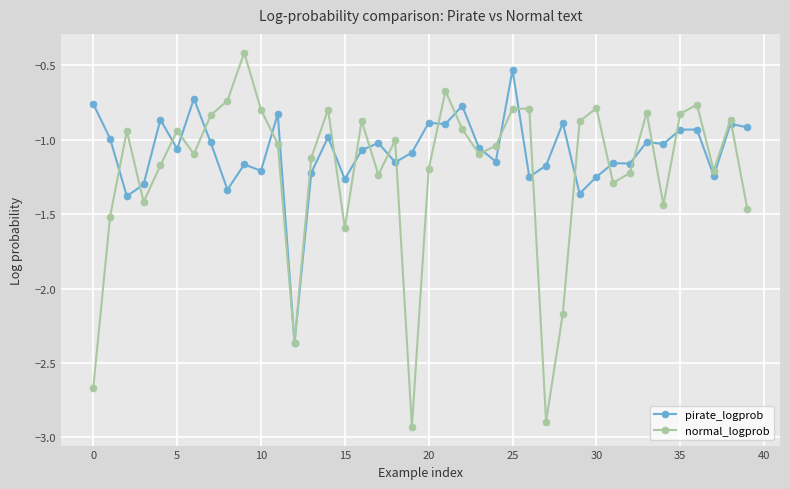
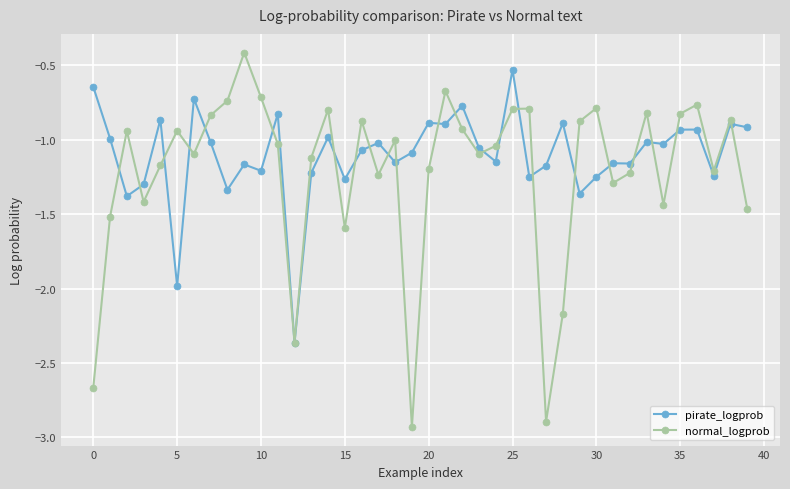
pirate_logprob, 0: -0.76 -> -0.64
pirate_logprob, 5: -1.06 -> -1.98
normal_logprob, 10: -0.80 -> -0.71
